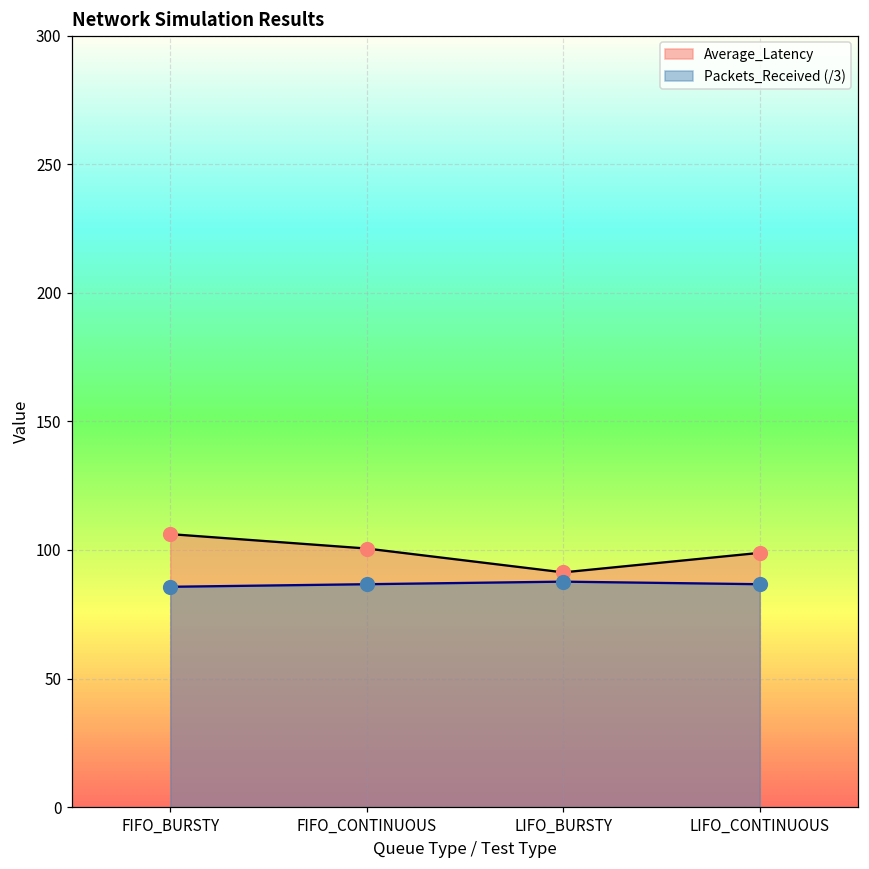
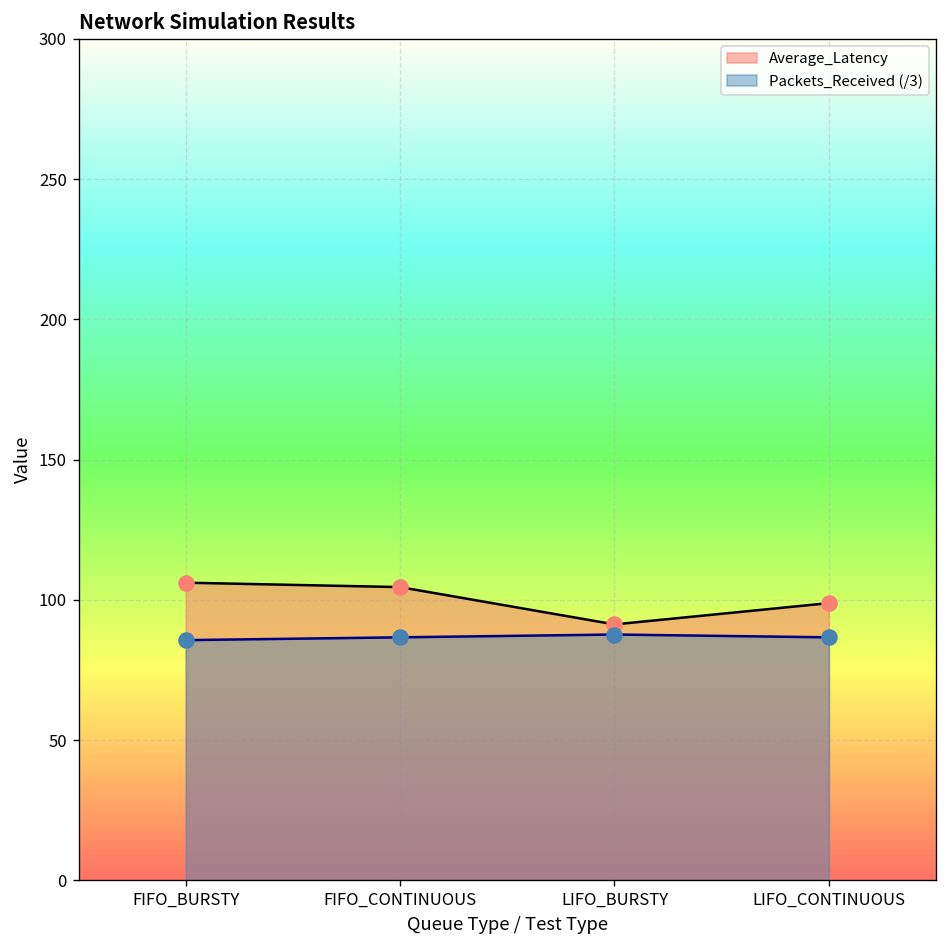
Average_Latency, FIFO_CONTINUOUS: 101 -> 105
